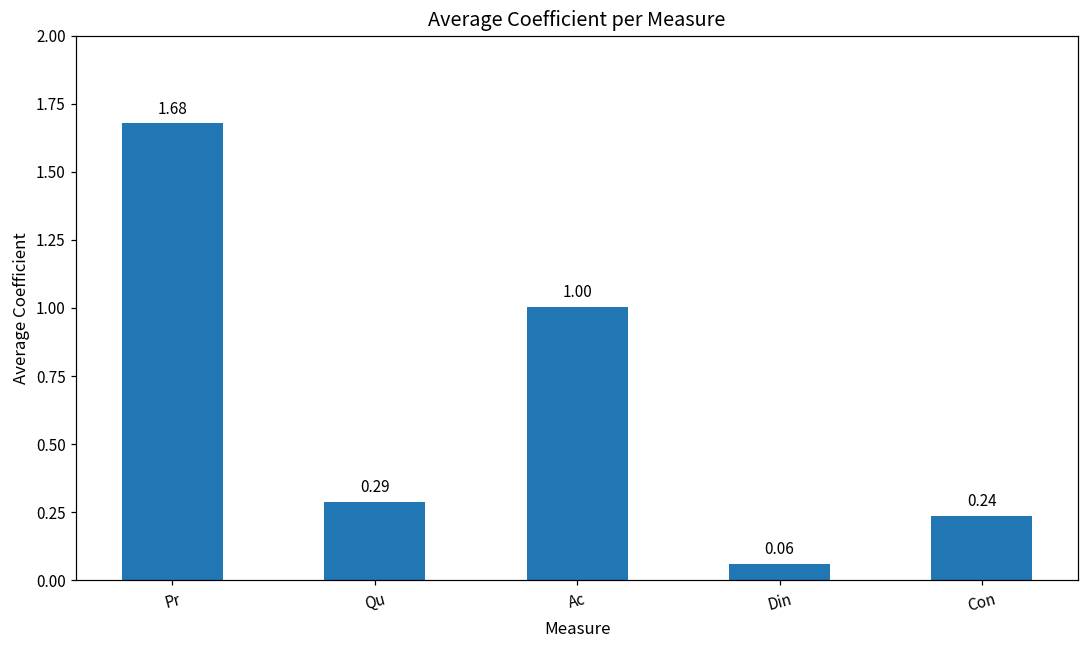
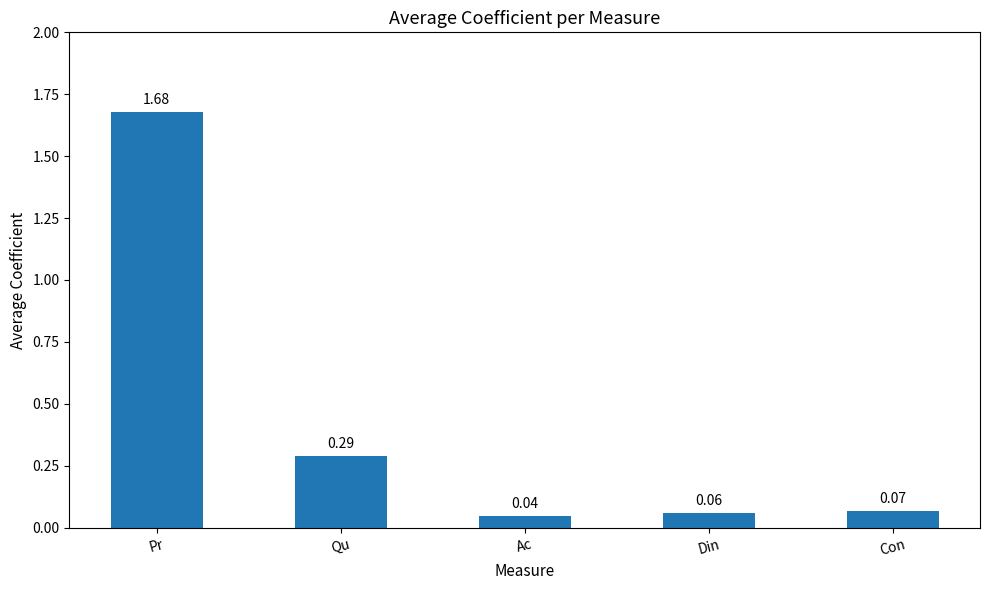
Ac: 1.00 -> 0.04
Con: 0.24 -> 0.07
